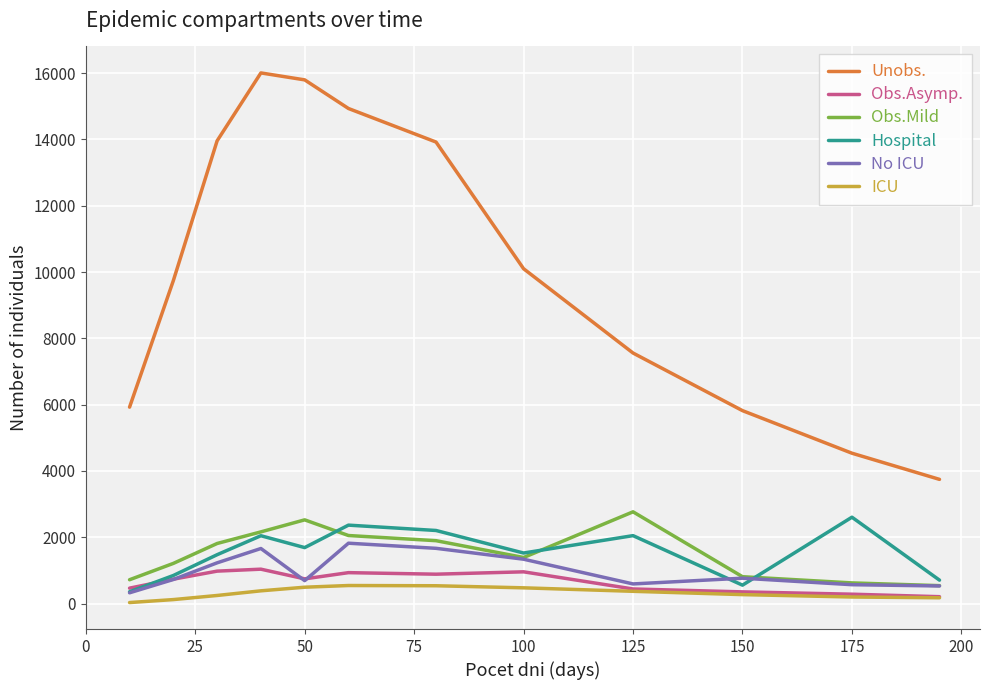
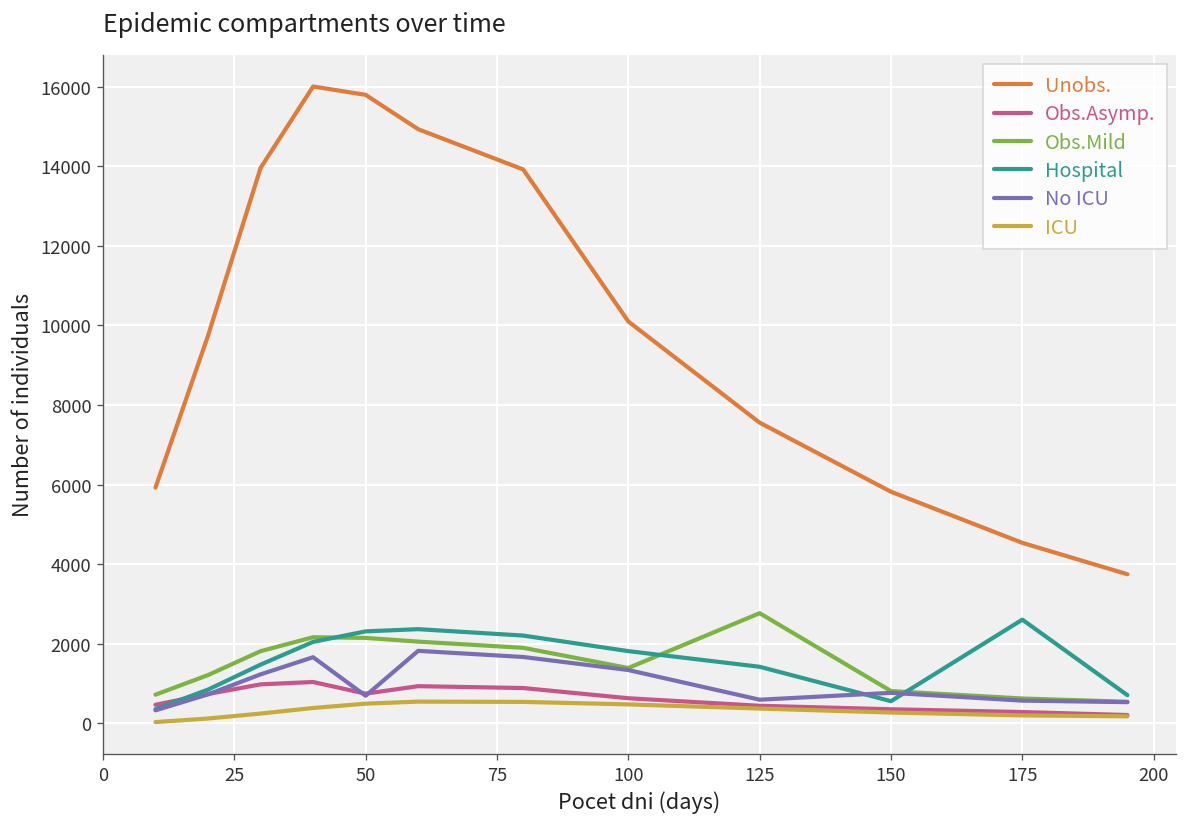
Obs.Mild, 50: 2500 -> 2100
Hospital, 50: 1700 -> 2300
Obs.Asymp., 100: 1000 -> 600
Hospital, 100: 1500 -> 1800
Hospital, 125: 2000 -> 1400
